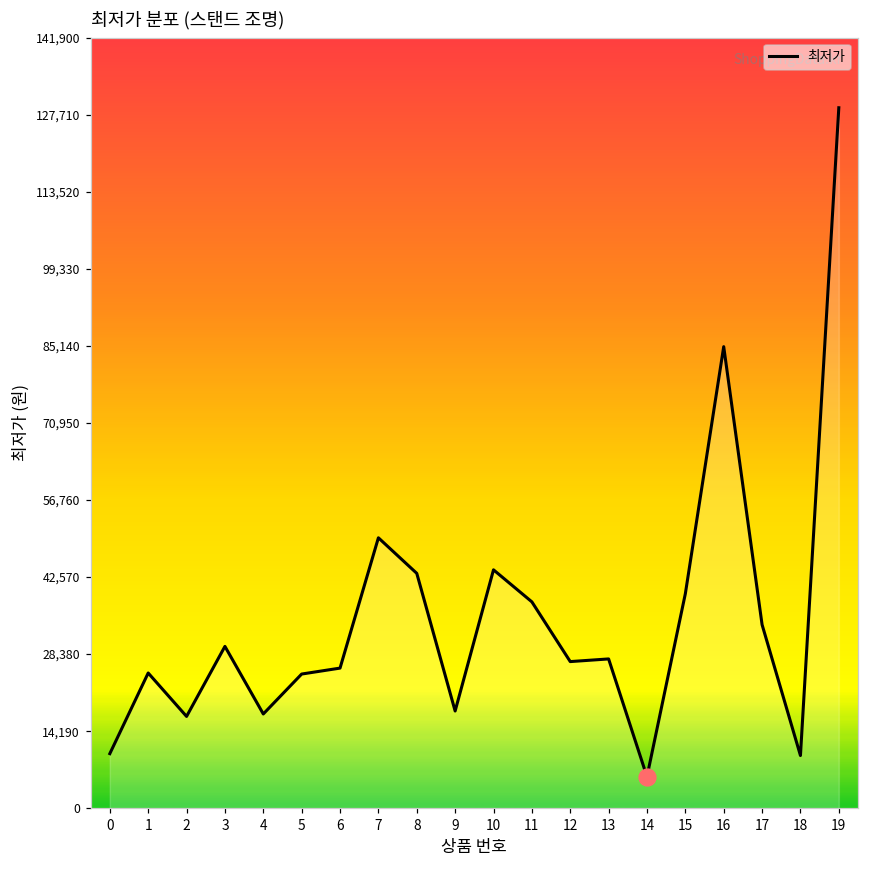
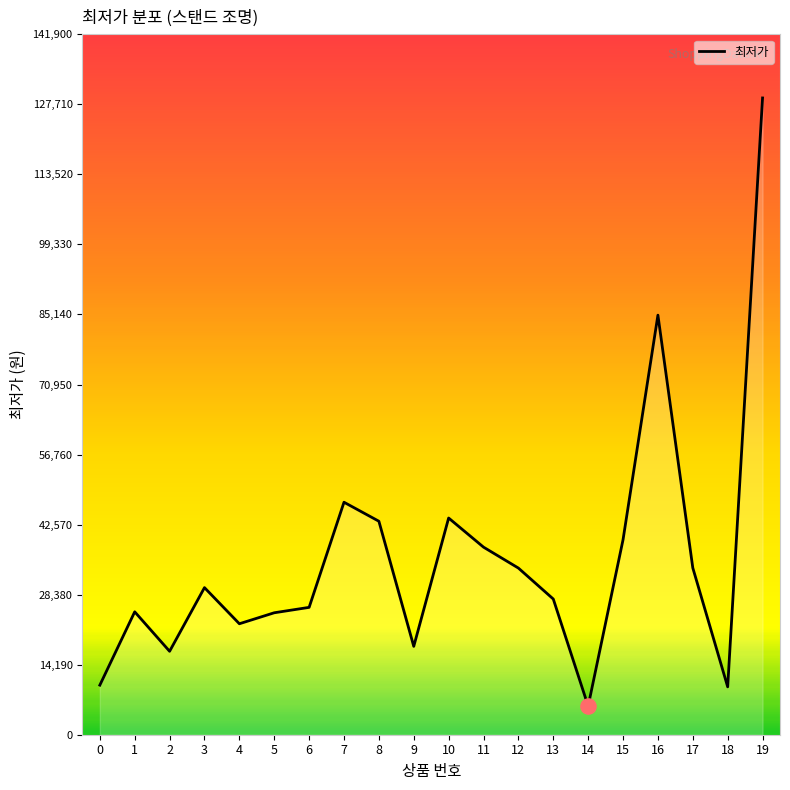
최저가, 4: 17,000 -> 22,000
최저가, 7: 50,000 -> 47,000
최저가, 12: 27,000 -> 34,000
